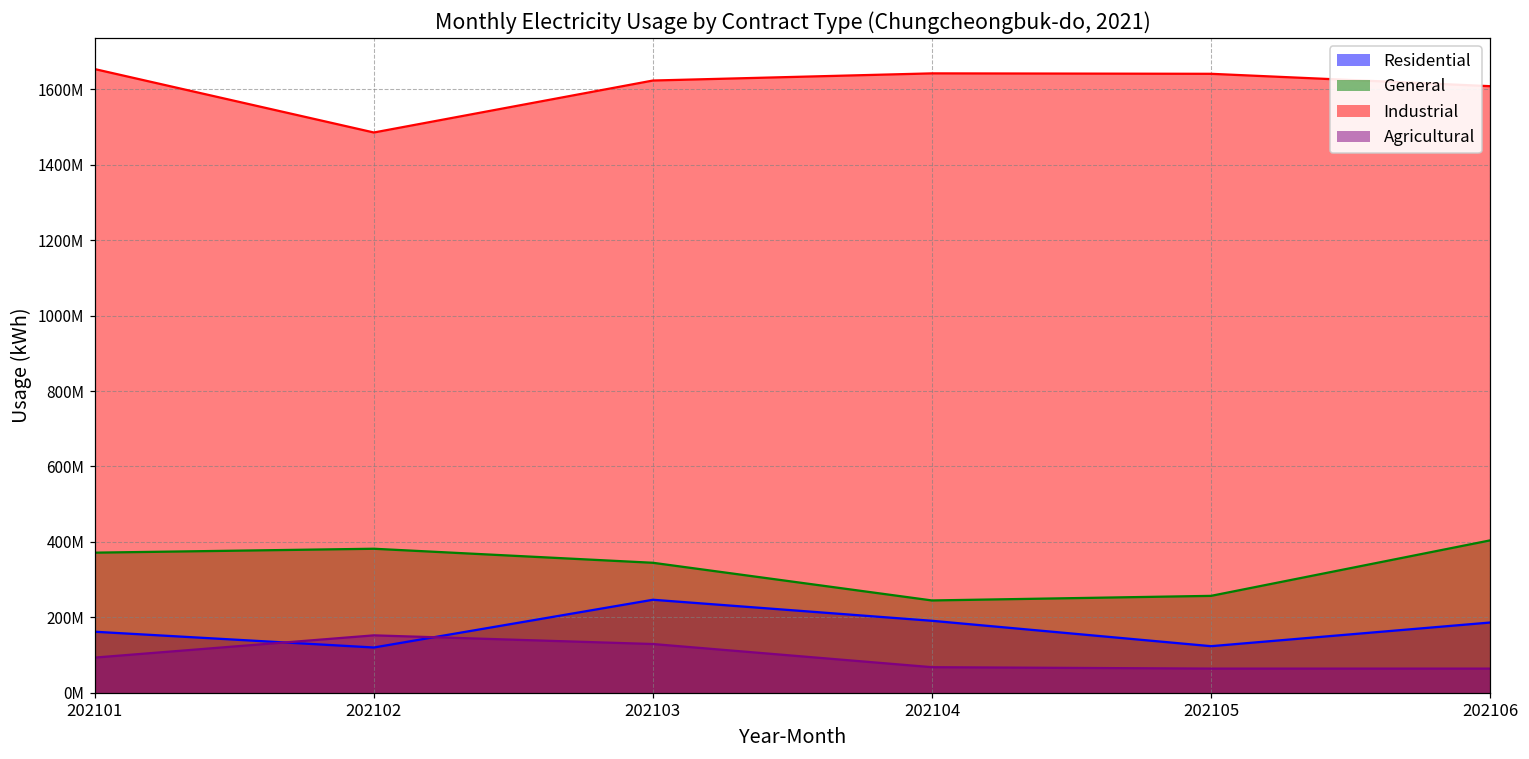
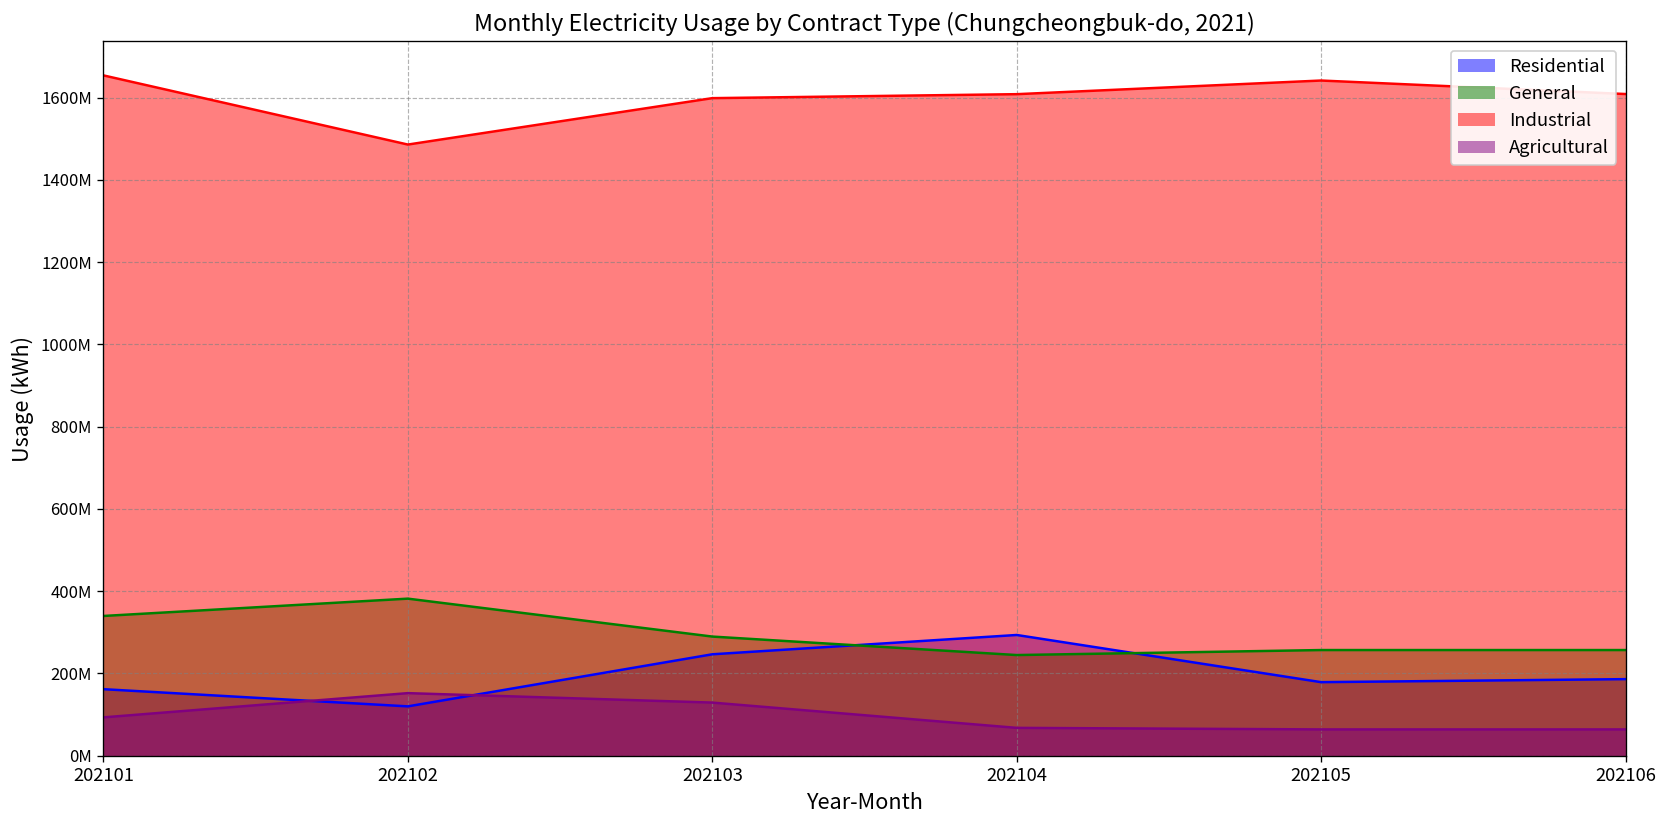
General, 202101: 370000000 -> 340000000
General, 202103: 340000000 -> 290000000
Industrial, 202103: 1620000000 -> 1600000000
Residential, 202104: 190000000 -> 290000000
Industrial, 202104: 1640000000 -> 1610000000
Residential, 202105: 120000000 -> 180000000
General, 202106: 400000000 -> 260000000
